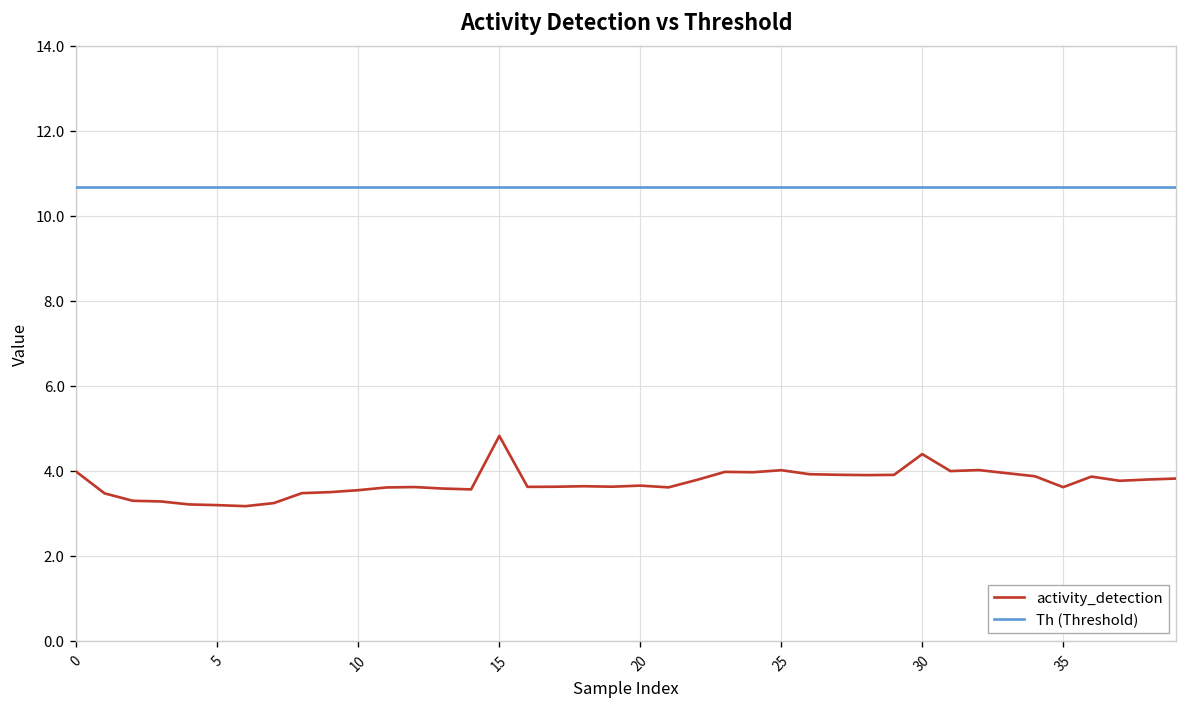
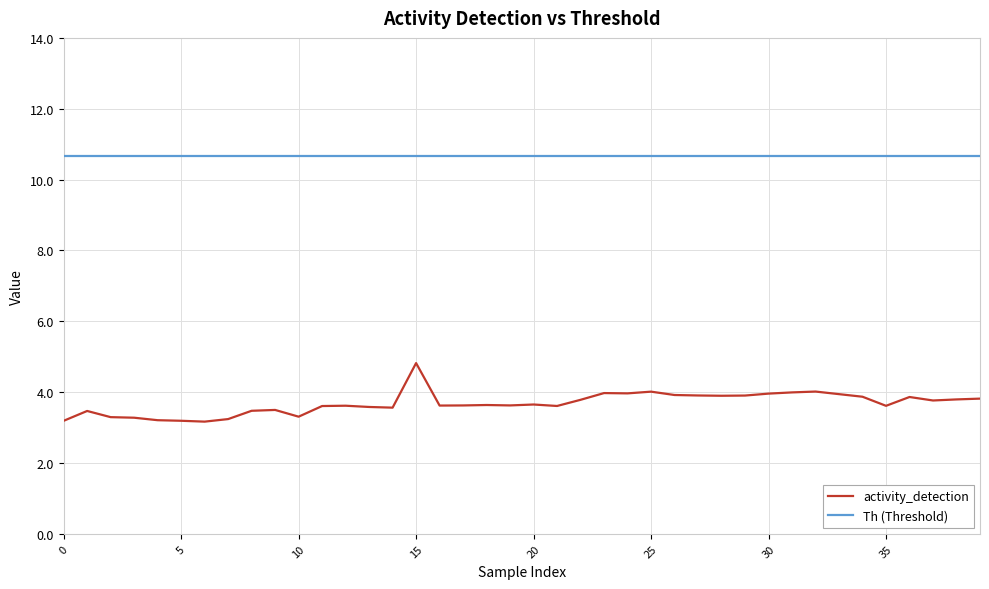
activity_detection, 0: 4.0 -> 3.2
activity_detection, 10: 3.5 -> 3.3
activity_detection, 30: 4.4 -> 4.0
